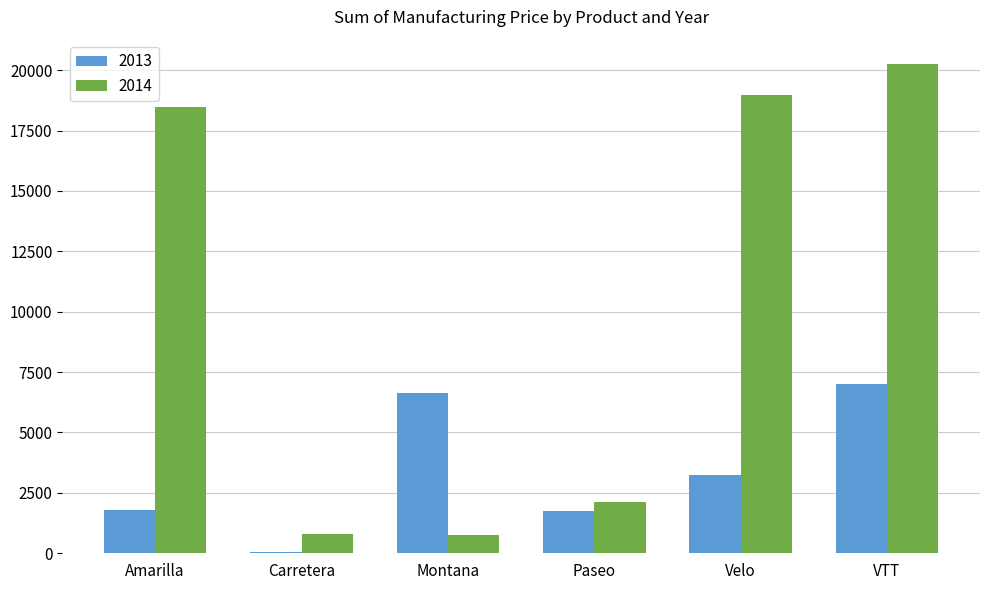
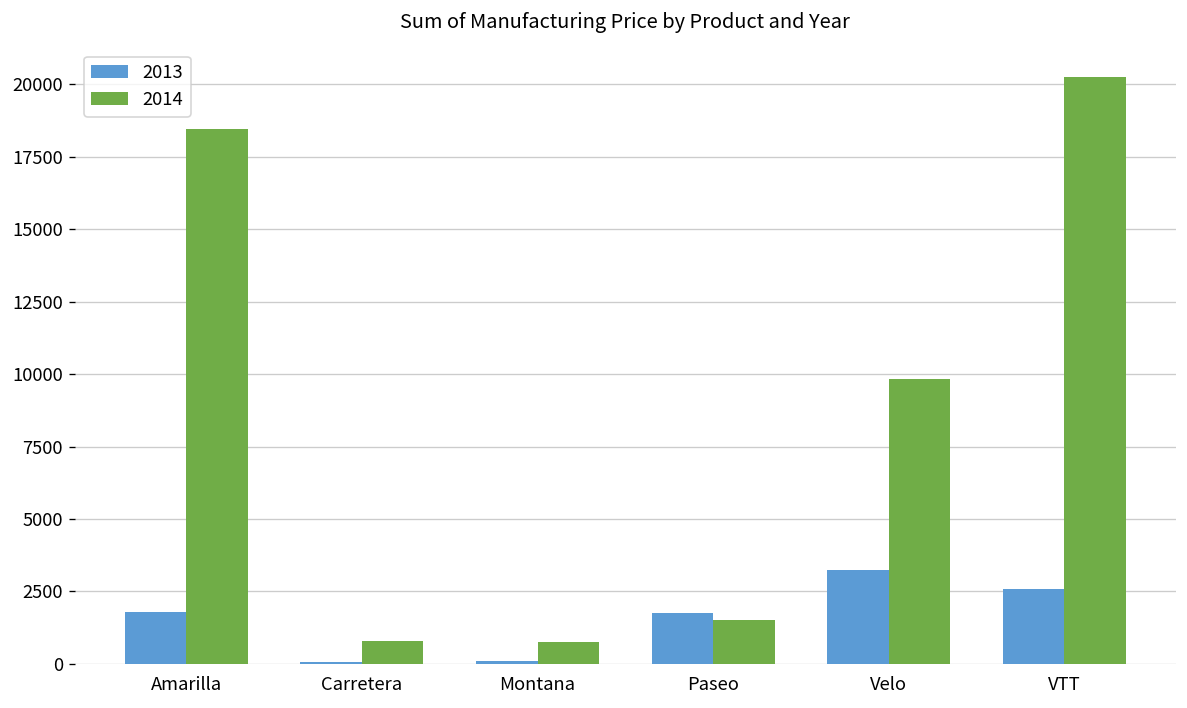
2013, Montana: 6600 -> 100
2014, Paseo: 2100 -> 1500
2014, Velo: 19000 -> 9800
2013, VTT: 7000 -> 2600
